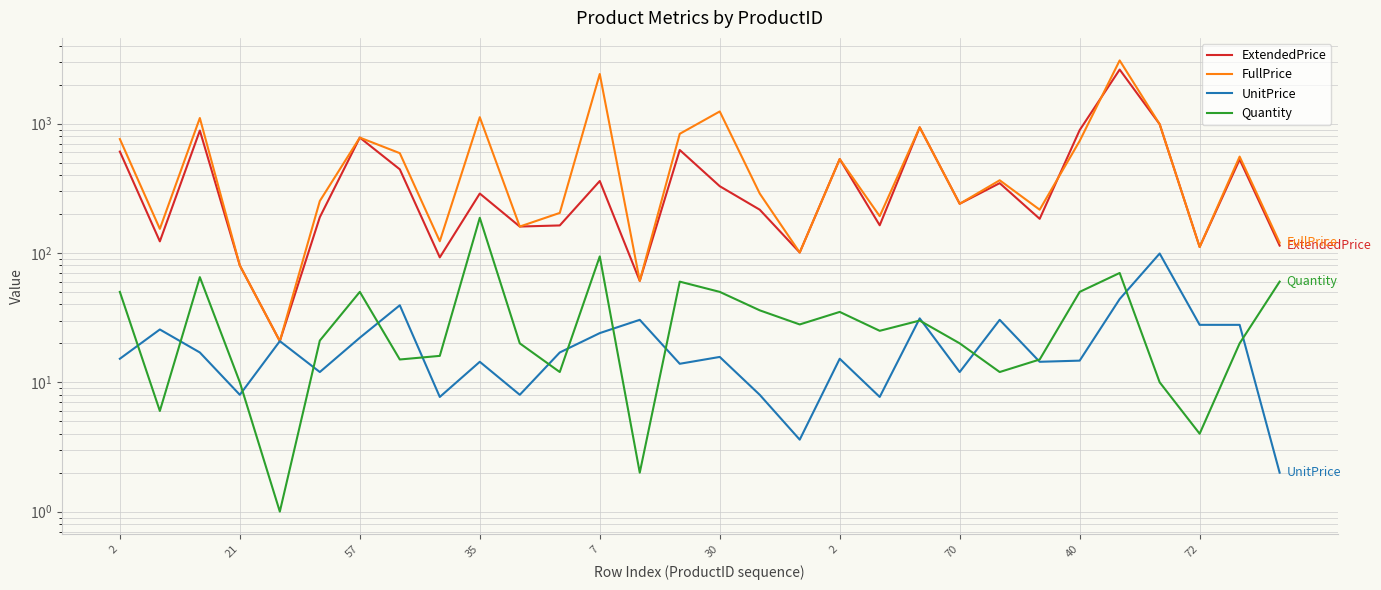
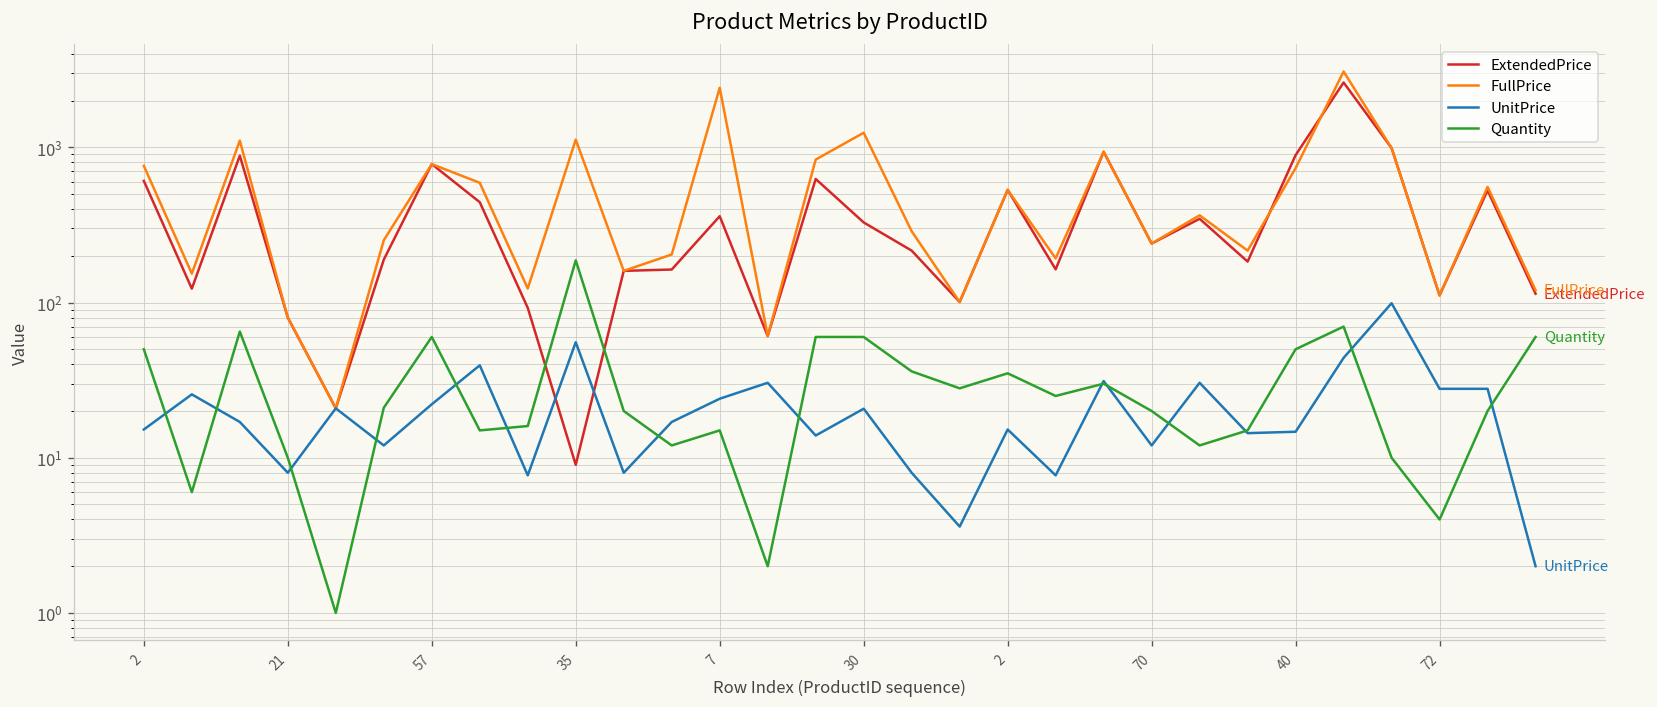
Quantity, 57: 50 -> 60
ExtendedPrice, 35: 290 -> 9
UnitPrice, 35: 14 -> 56
Quantity, 7: 90 -> 15
UnitPrice, 30: 16 -> 21
Quantity, 30: 50 -> 60
